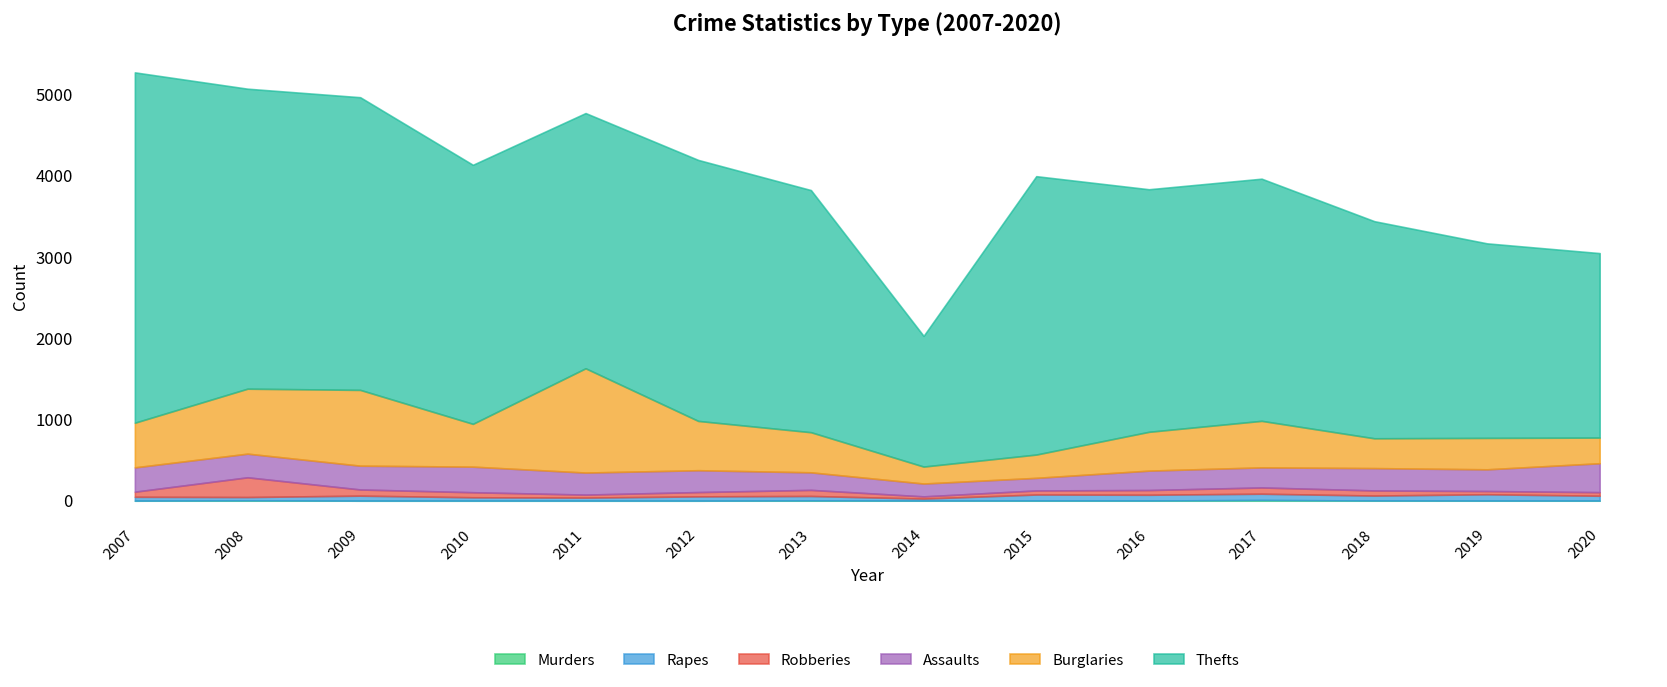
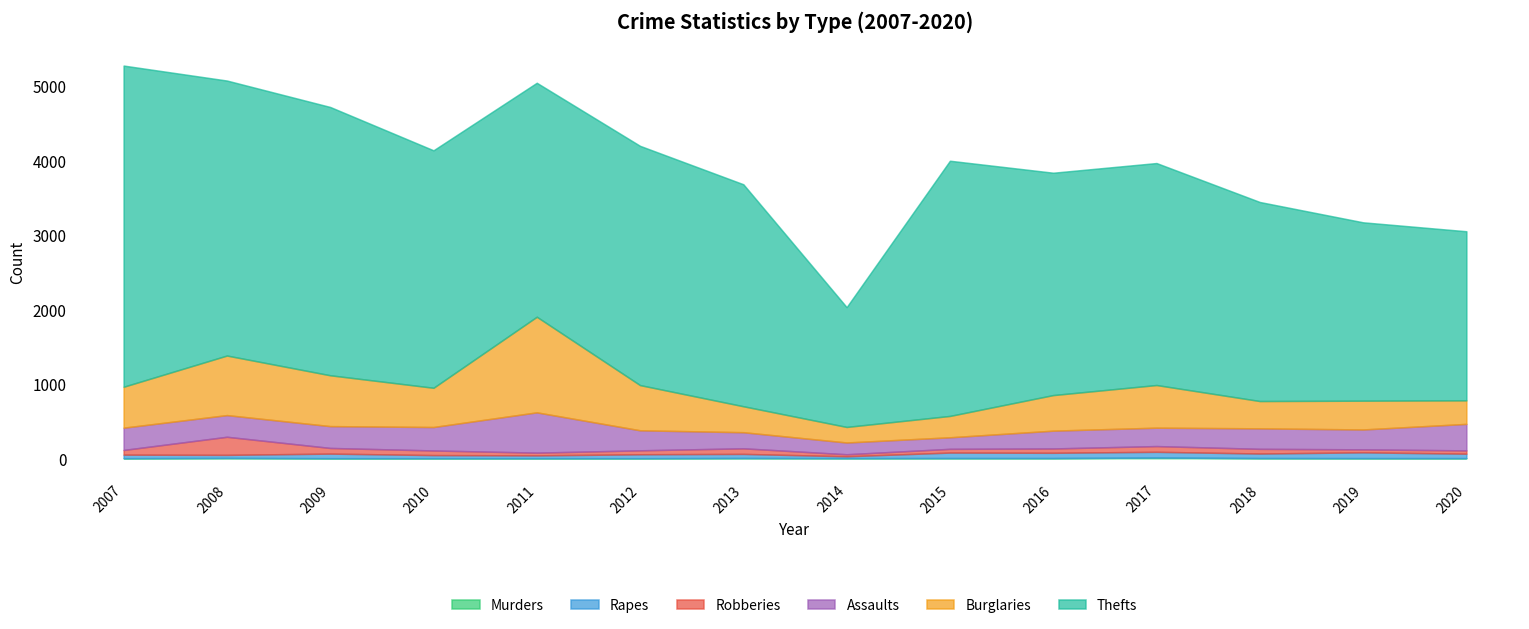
Burglaries, 2009: 900 -> 700
Assaults, 2011: 300 -> 500
Burglaries, 2013: 500 -> 300
